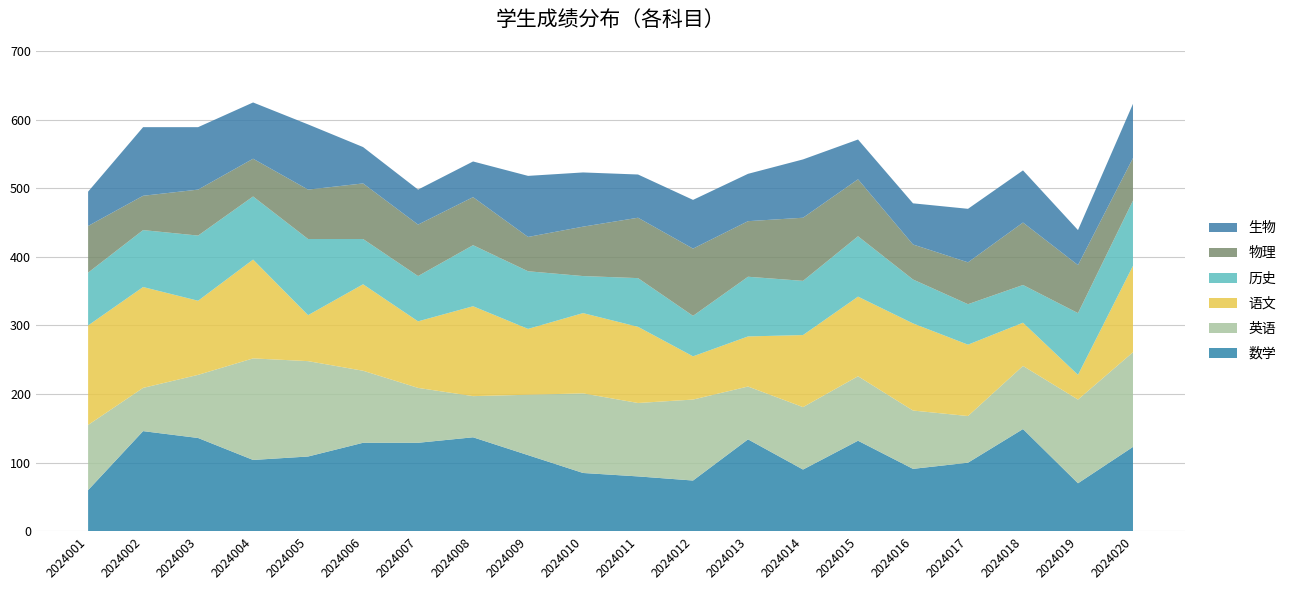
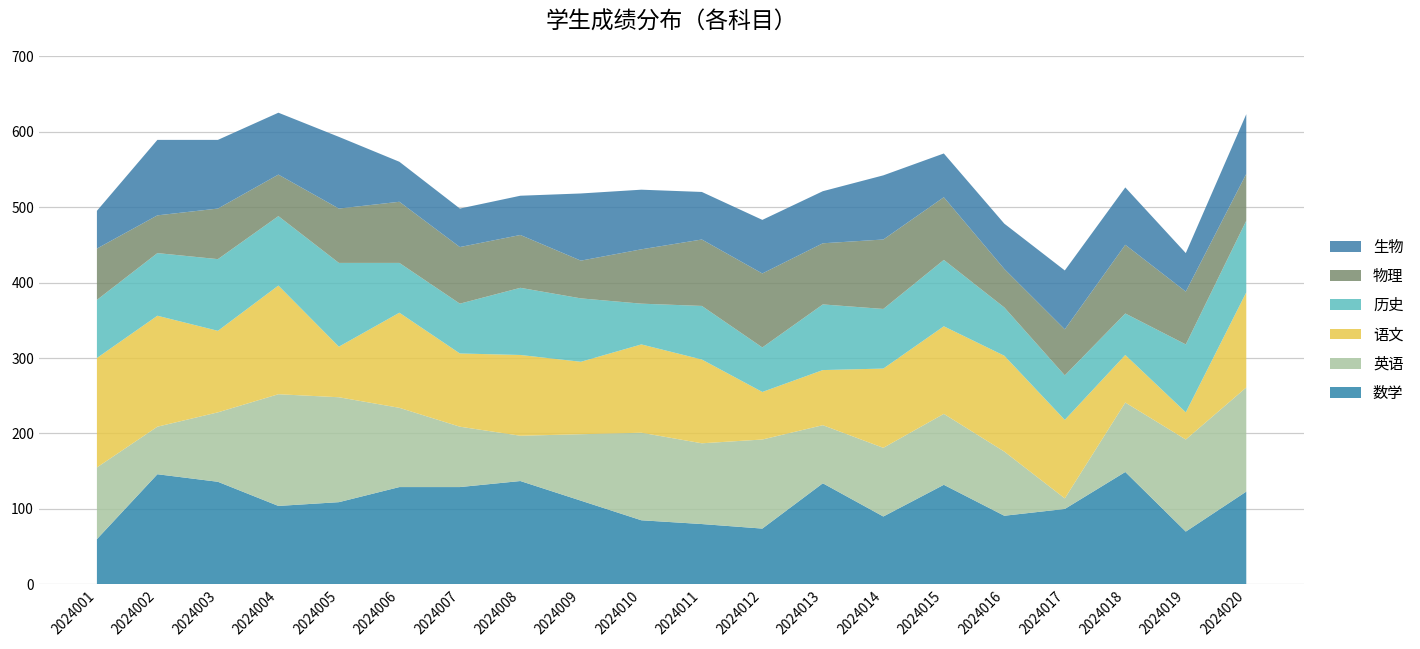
语文, 2024008: 130 -> 110
英语, 2024017: 70 -> 10
